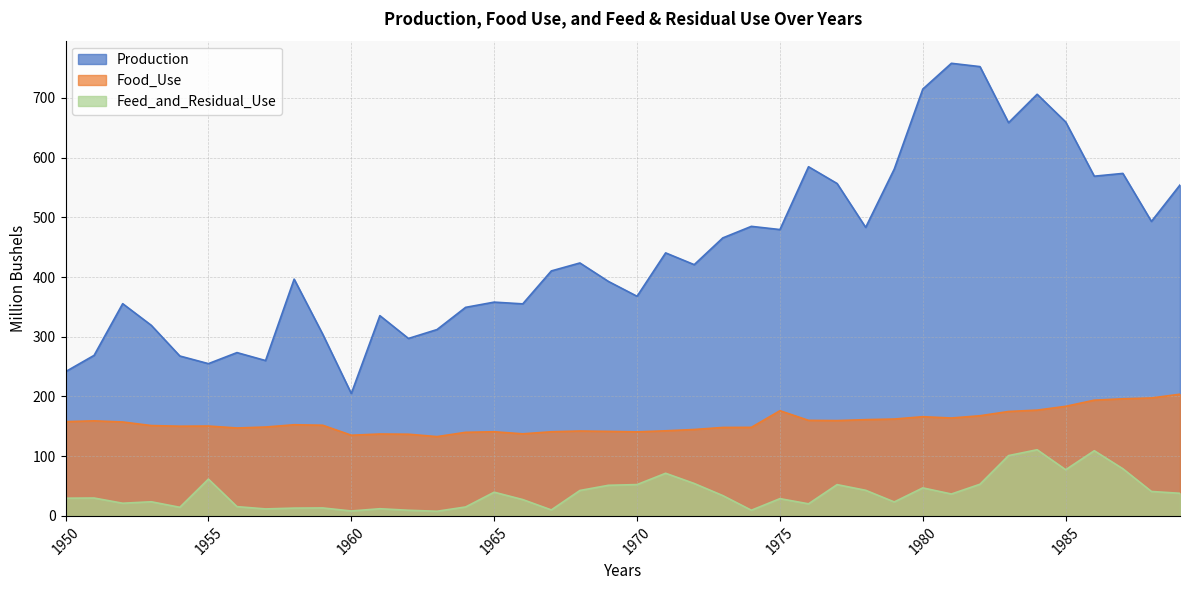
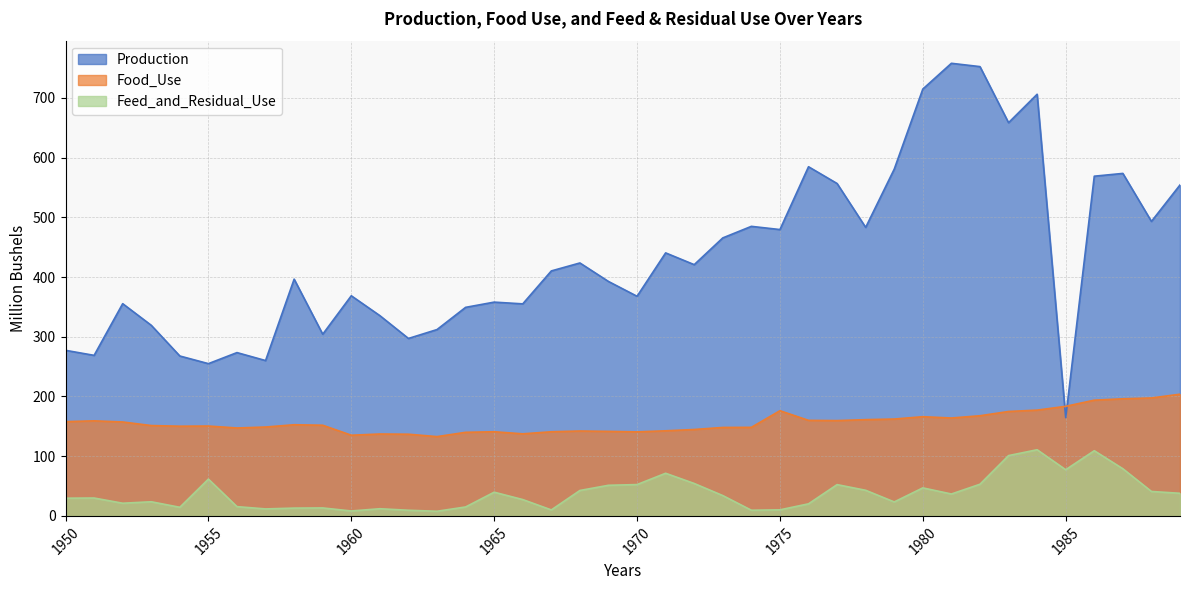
Production, 1950: 240 -> 280
Production, 1960: 200 -> 370
Feed_and_Residual_Use, 1975: 30 -> 10
Production, 1985: 660 -> 160
